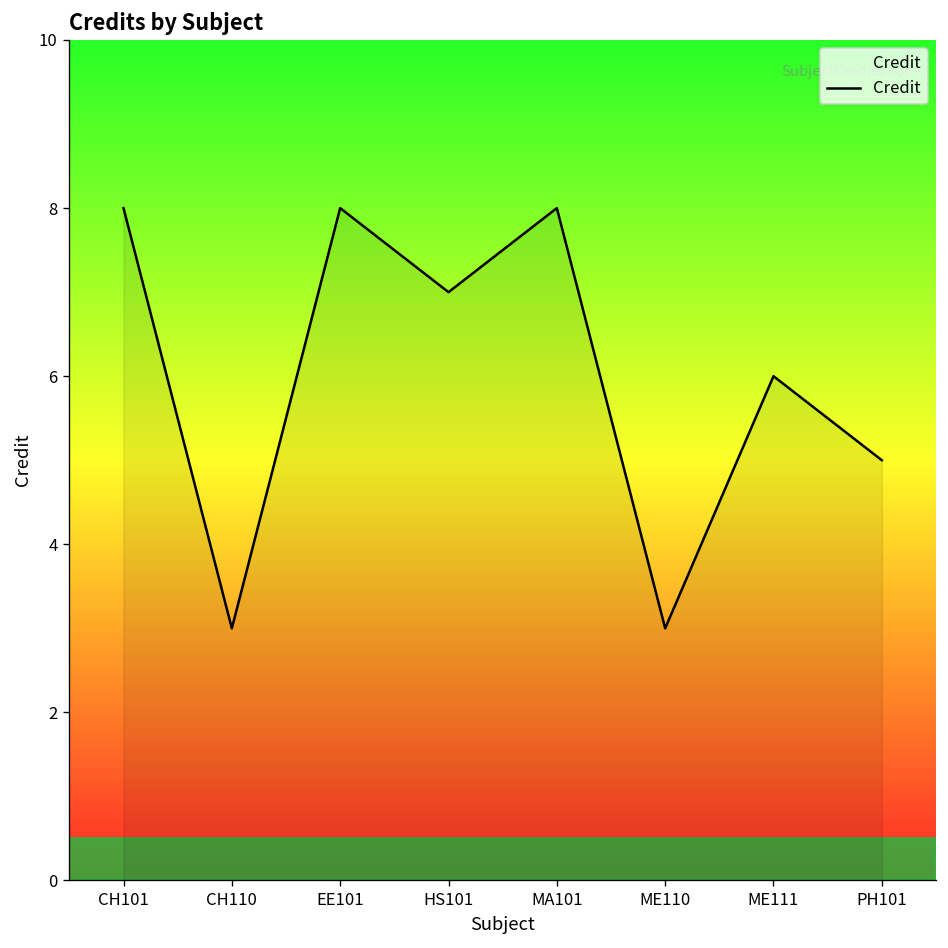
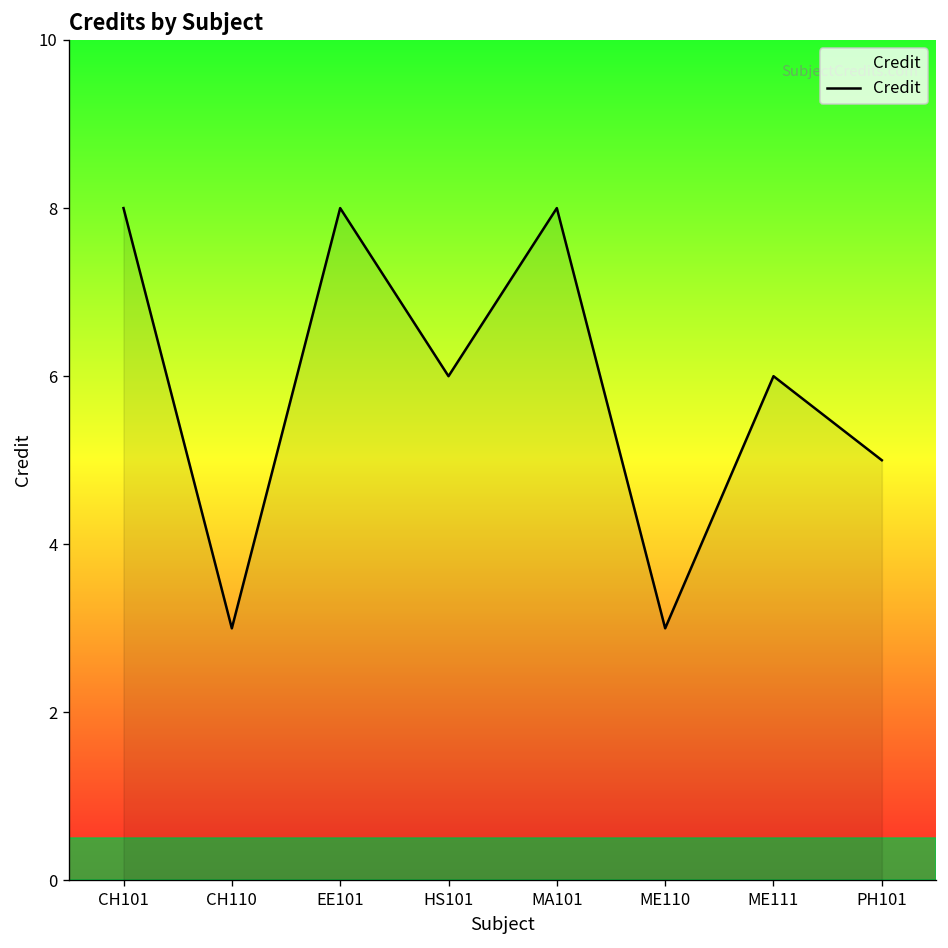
HS101: 7 -> 6
